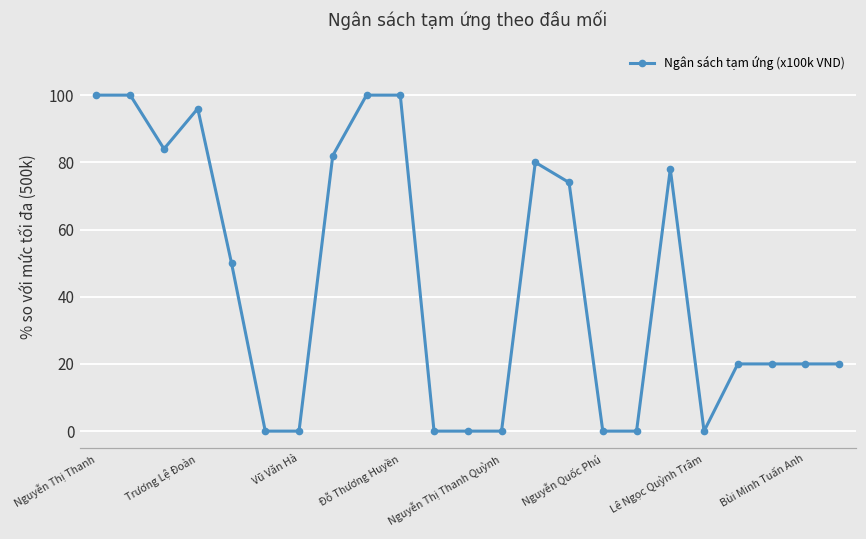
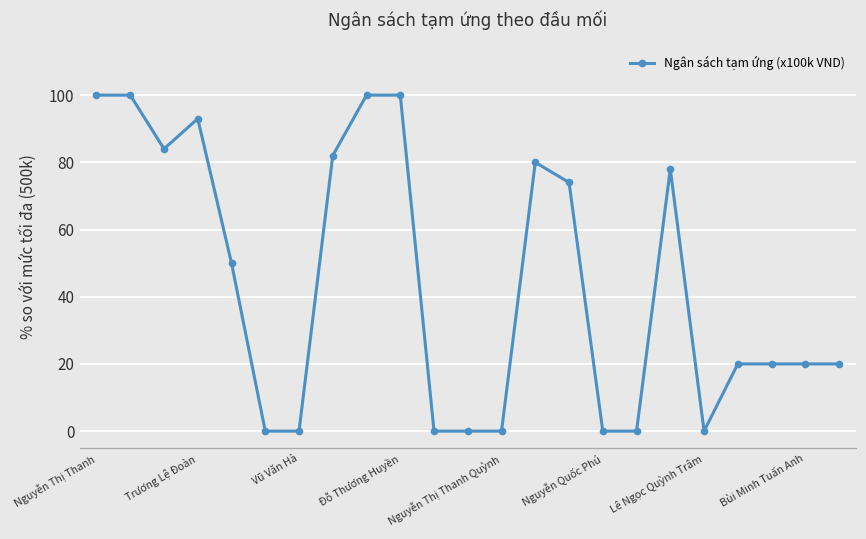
Trương Lệ Đoàn: 96 -> 93
